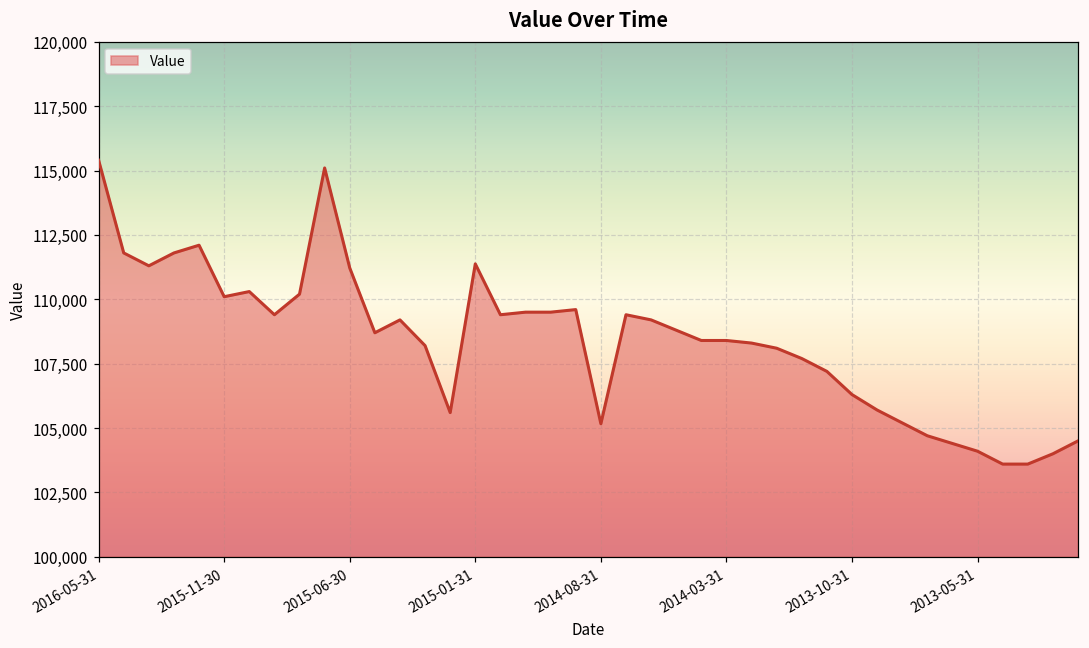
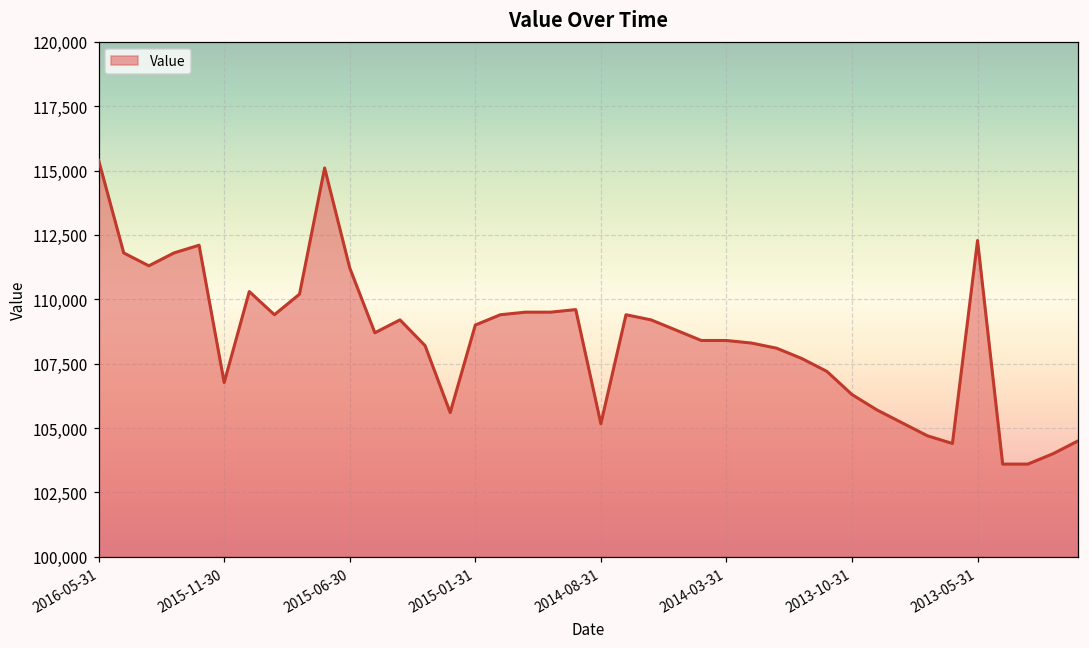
2015-11-30: 110,100 -> 106,800
2015-01-31: 111,400 -> 109,000
2013-05-31: 104,100 -> 112,300
